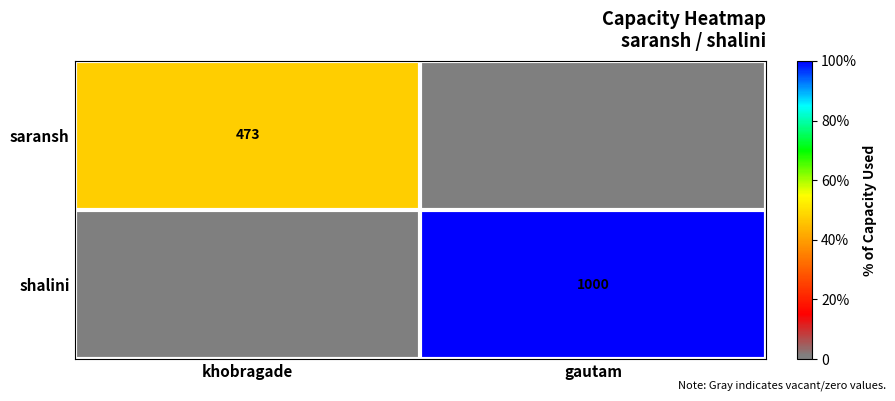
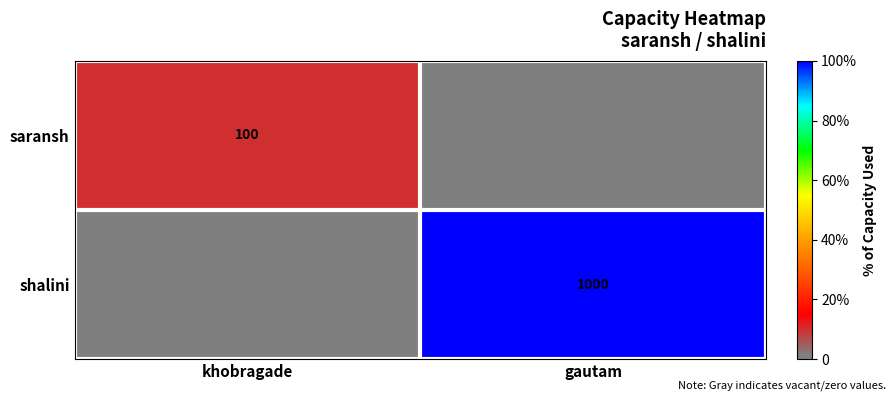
saransh, khobragade: 473 -> 100
